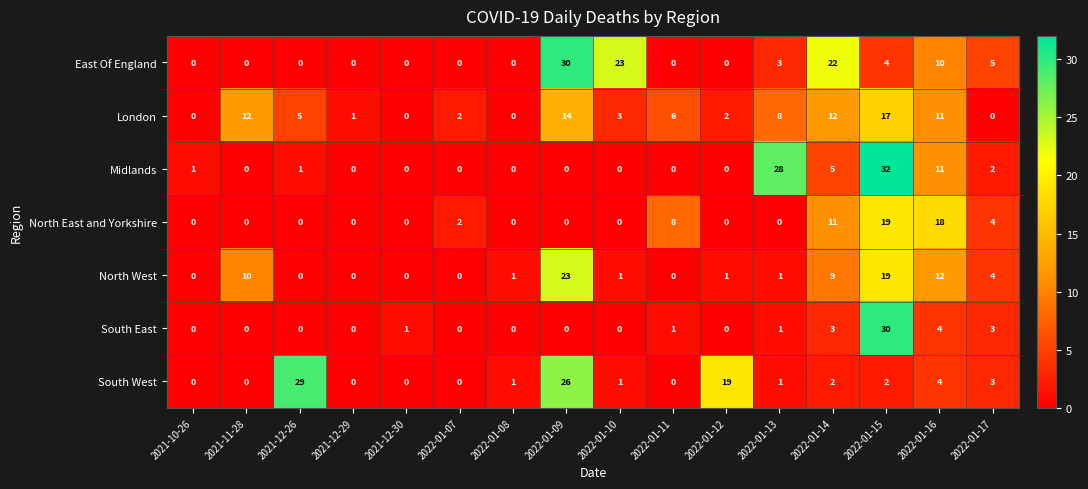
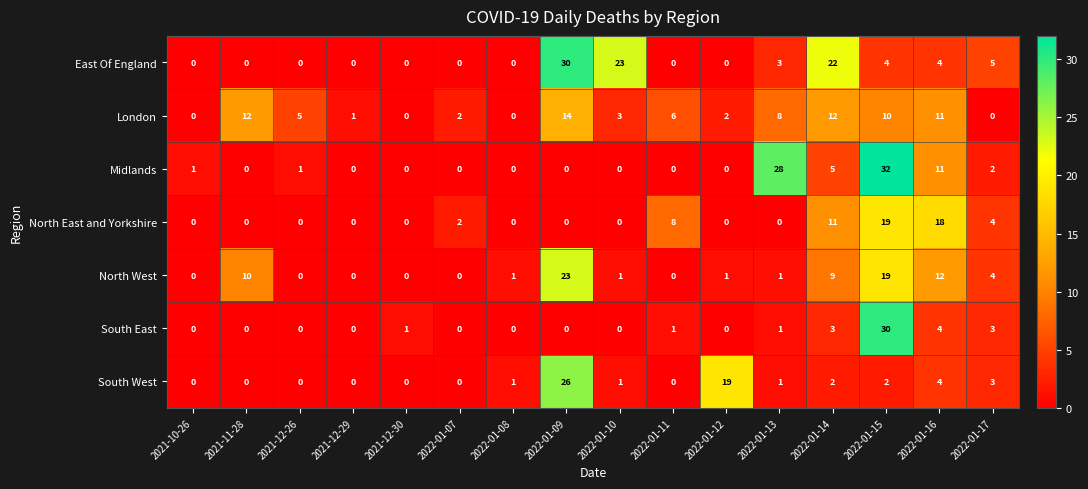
East Of England, 2022-01-16: 10 -> 4
London, 2022-01-15: 17 -> 10
South West, 2021-12-26: 29 -> 0
